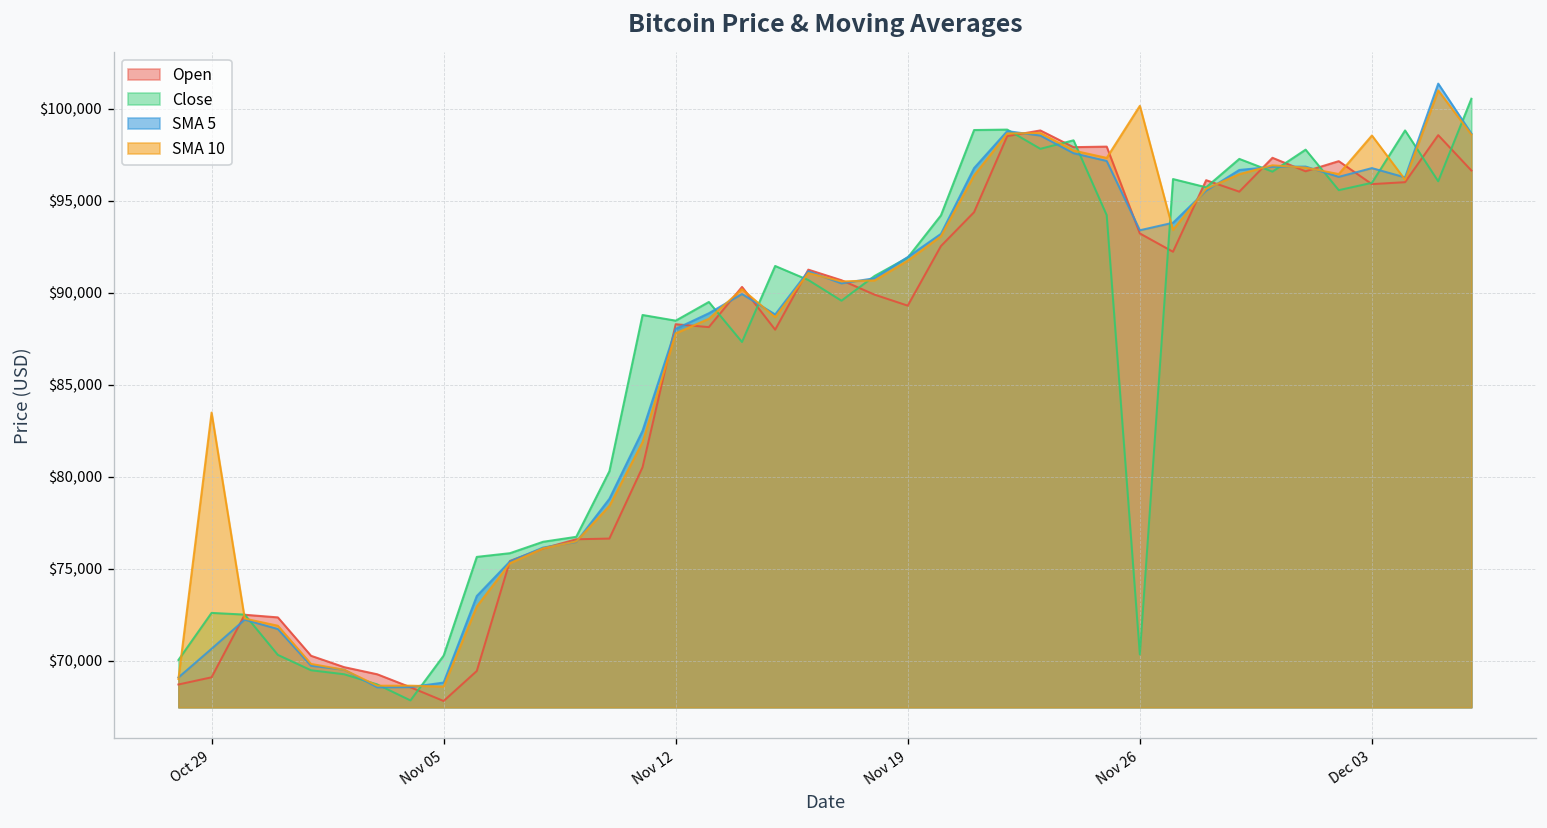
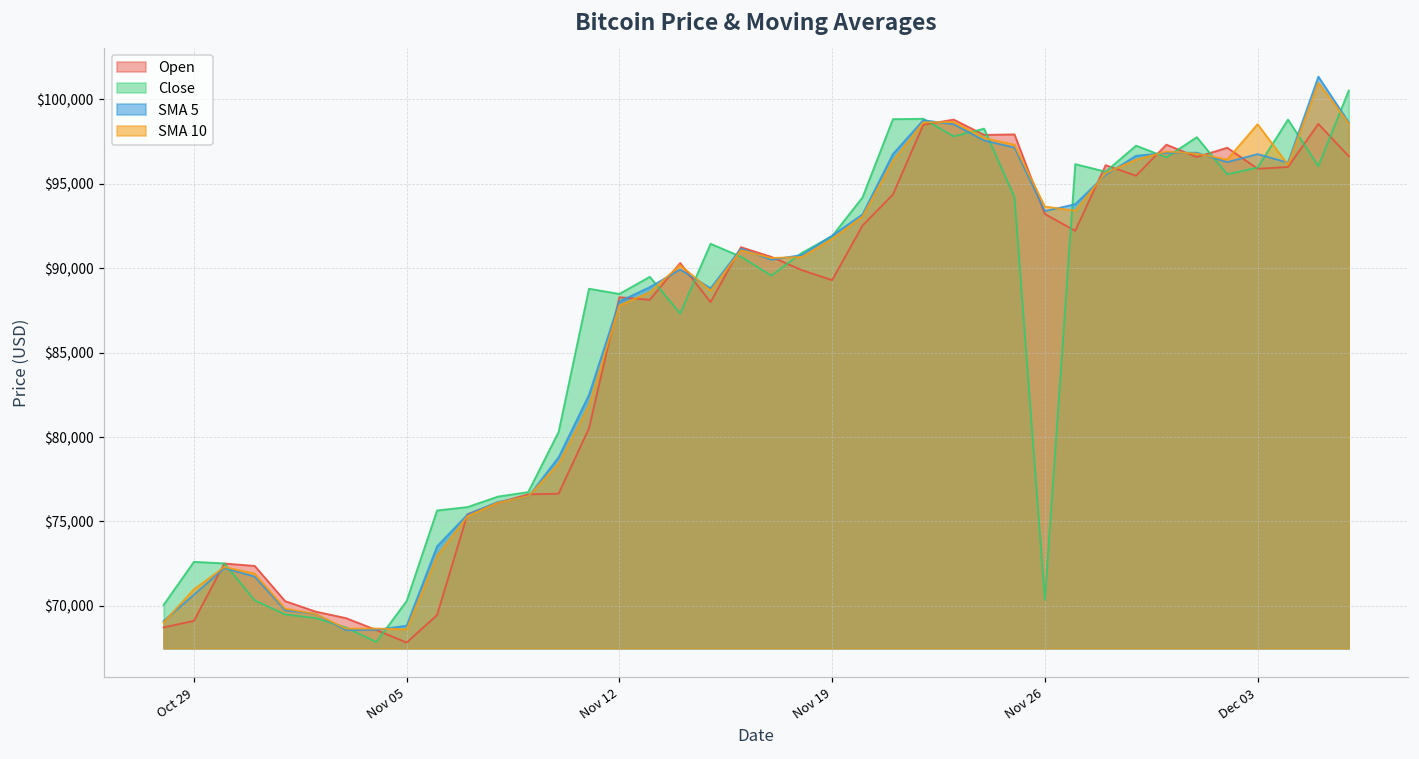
SMA 10, Oct 29: $83,500 -> $71,000
SMA 10, Nov 26: $100,100 -> $93,700
